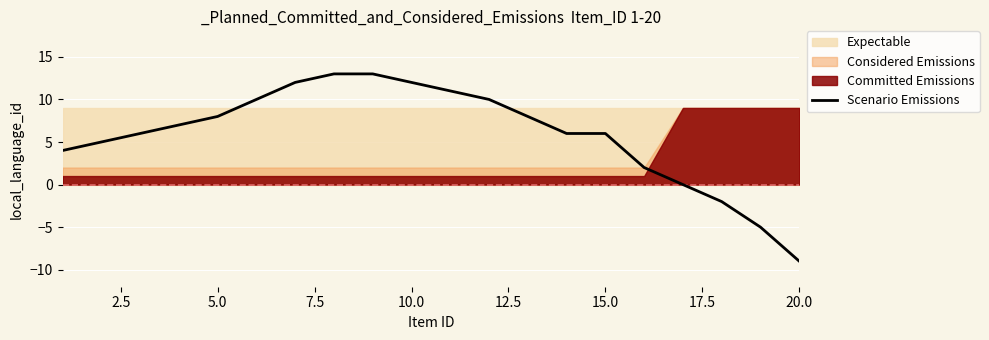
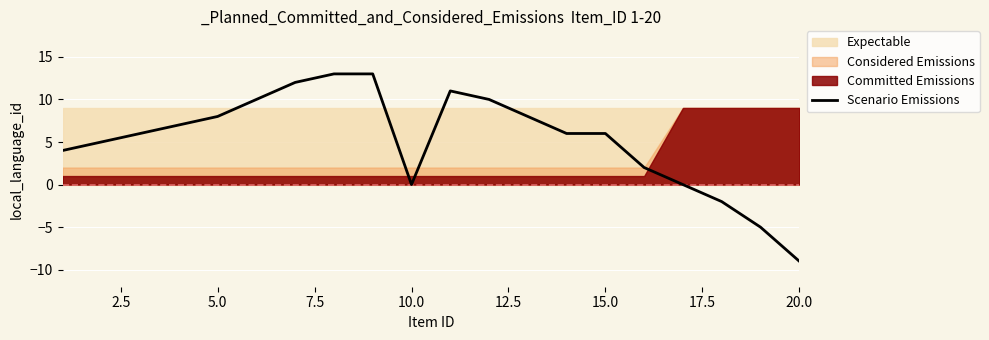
Scenario Emissions, 10.0: 12 -> 0
